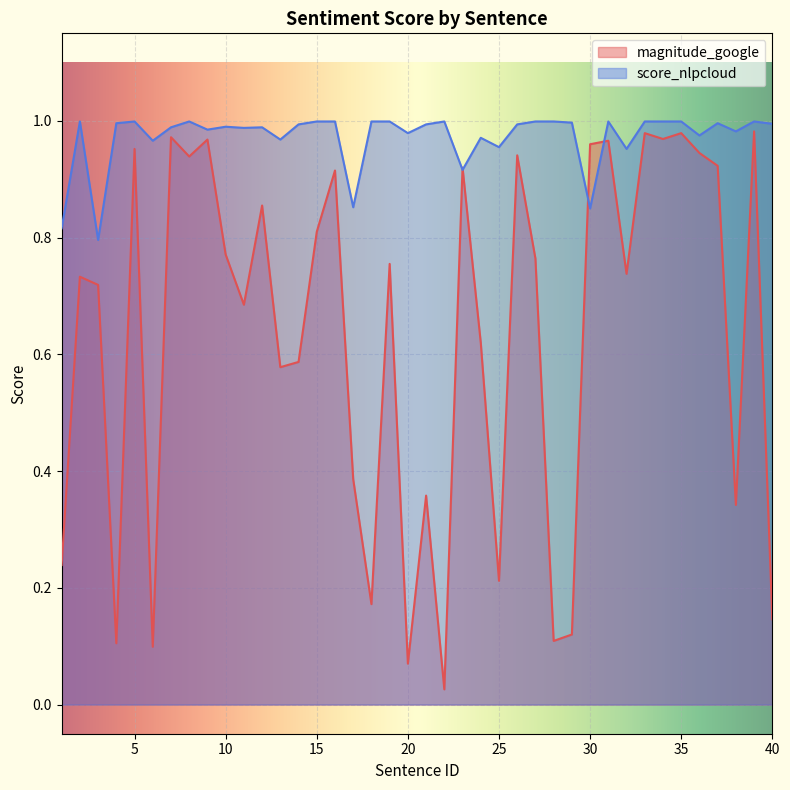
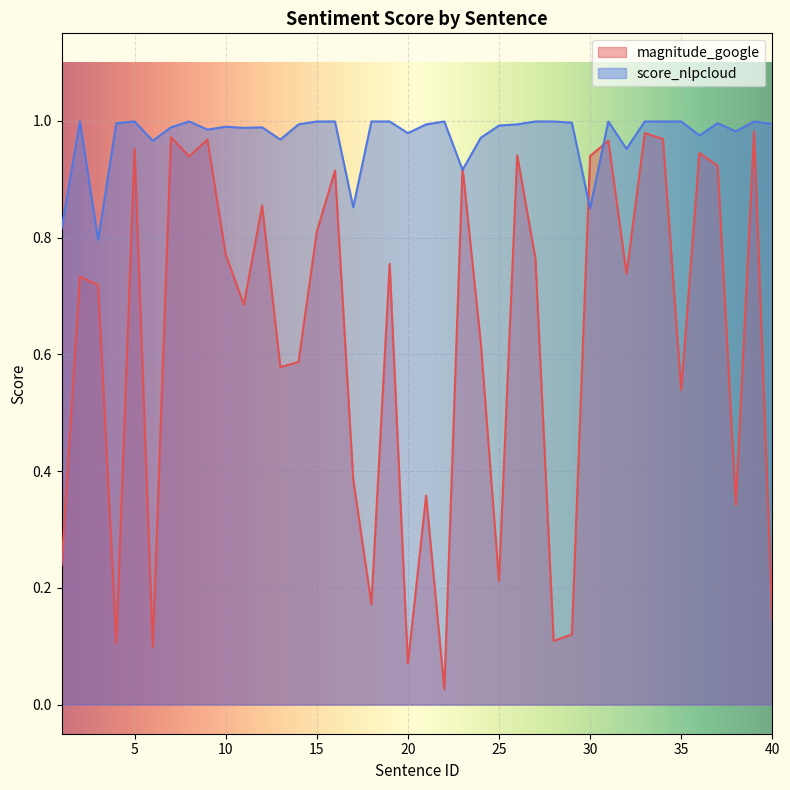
score_nlpcloud, 25: 0.96 -> 0.99
magnitude_google, 30: 0.96 -> 0.94
magnitude_google, 35: 0.98 -> 0.54
